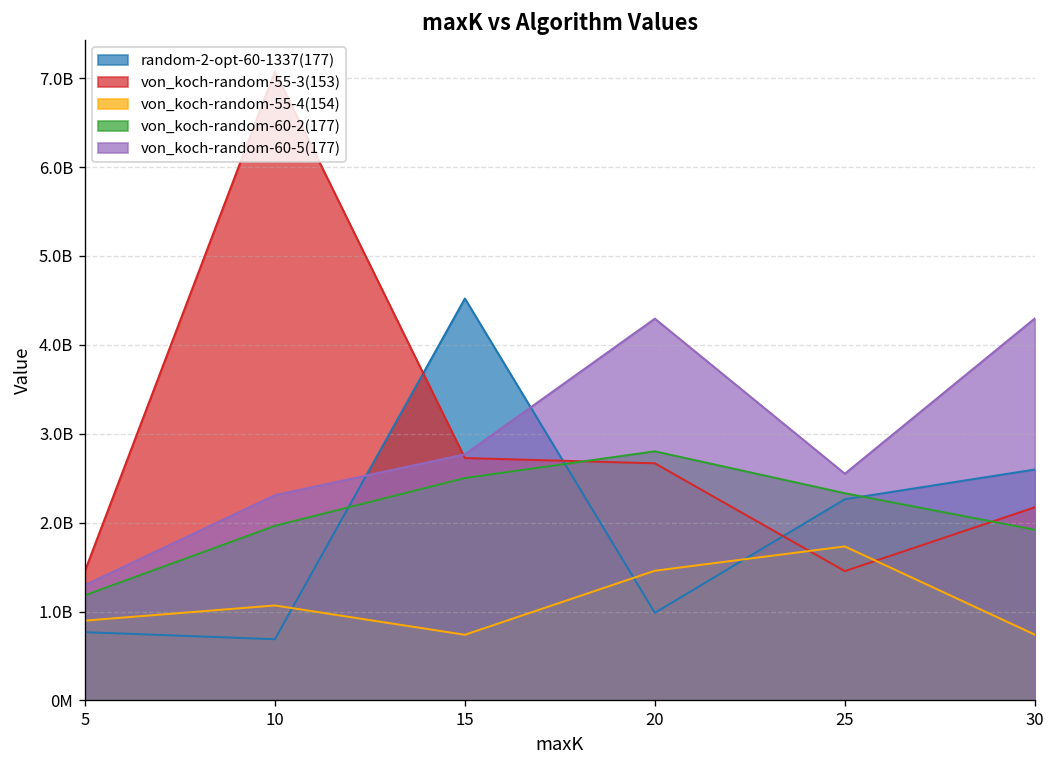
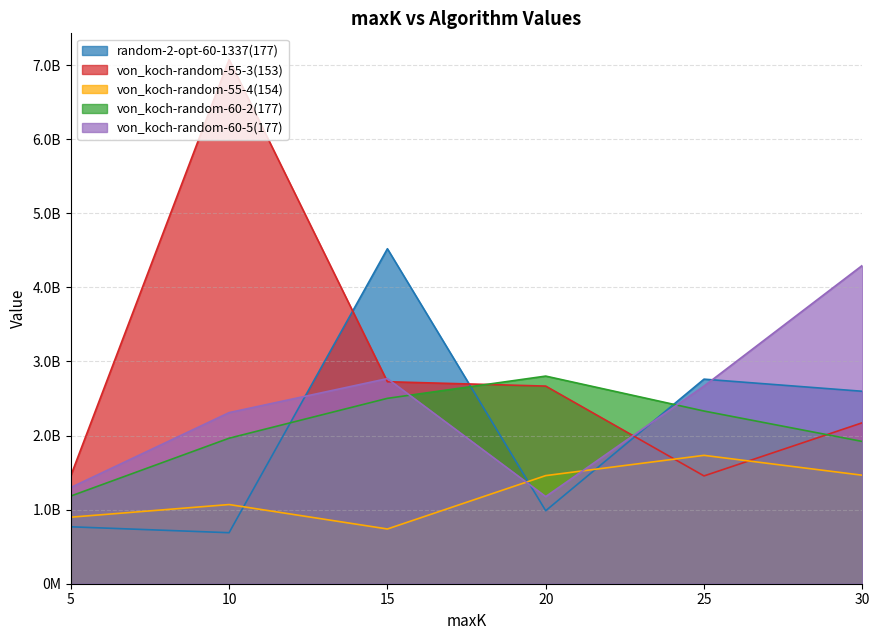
von_koch-random-60-5(177), 20: 4300000000 -> 1200000000
random-2-opt-60-1337(177), 25: 2300000000 -> 2800000000
von_koch-random-60-5(177), 25: 2600000000 -> 2700000000
von_koch-random-55-4(154), 30: 700000000 -> 1500000000
